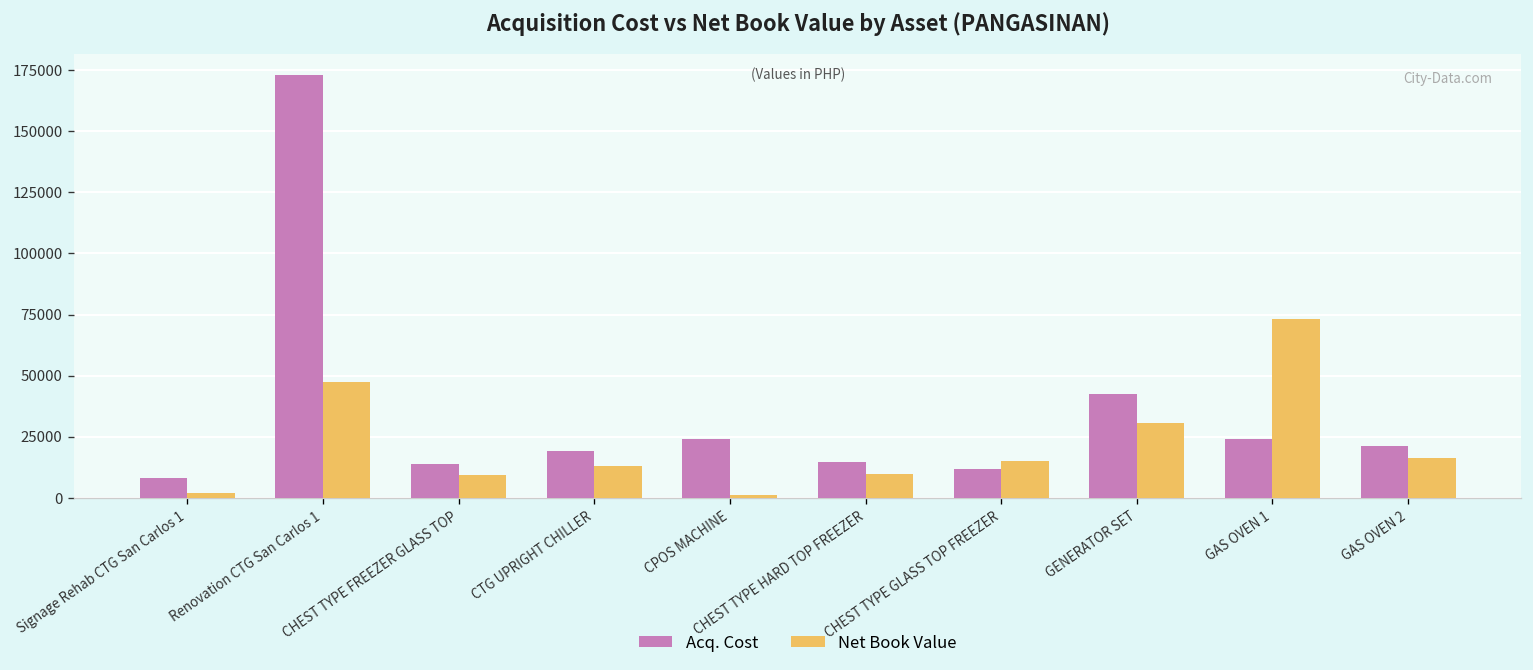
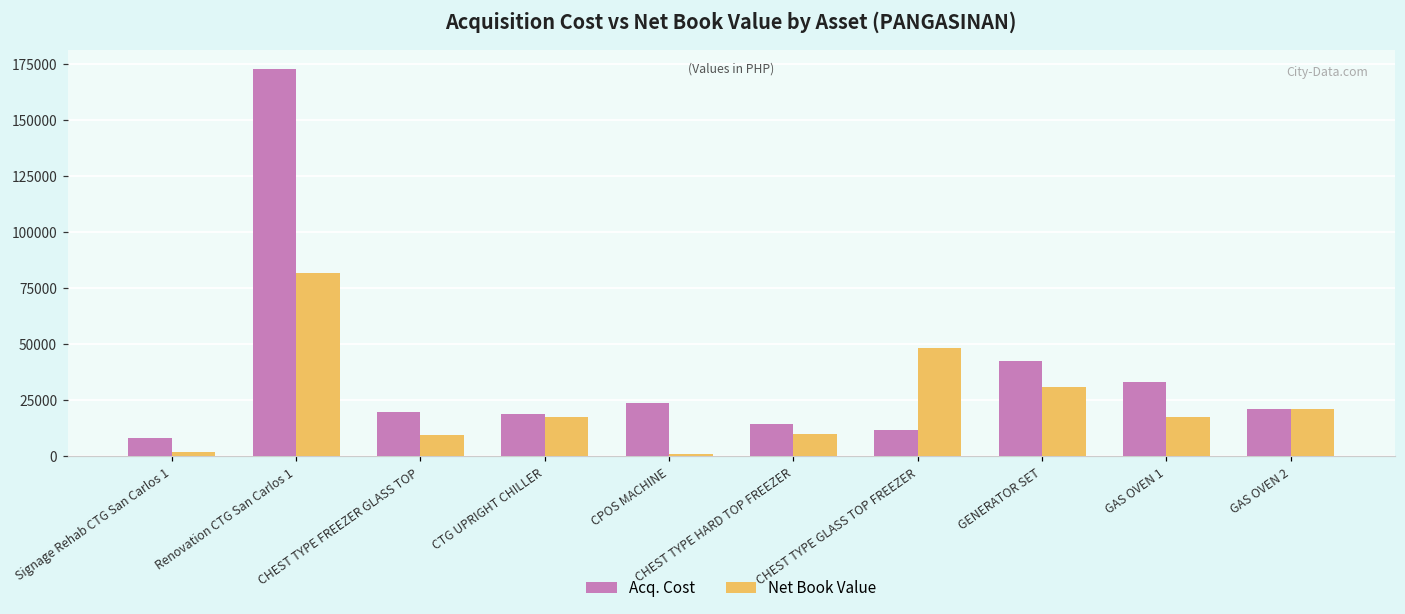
Net Book Value, Renovation CTG San Carlos 1: 47000 -> 82000
Acq. Cost, CHEST TYPE FREEZER GLASS TOP: 14000 -> 20000
Net Book Value, CTG UPRIGHT CHILLER: 13000 -> 18000
Net Book Value, CHEST TYPE GLASS TOP FREEZER: 15000 -> 48000
Acq. Cost, GAS OVEN 1: 24000 -> 33000
Net Book Value, GAS OVEN 1: 73000 -> 18000
Net Book Value, GAS OVEN 2: 16000 -> 21000
